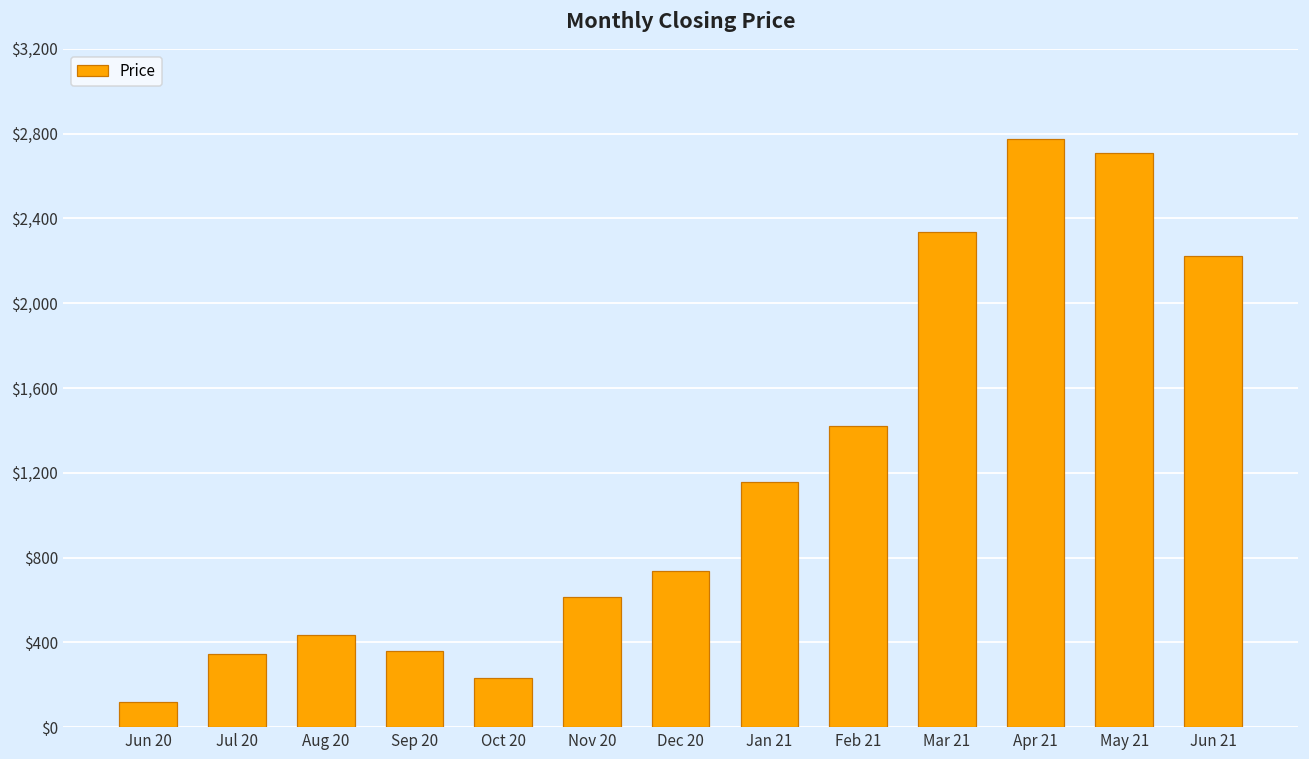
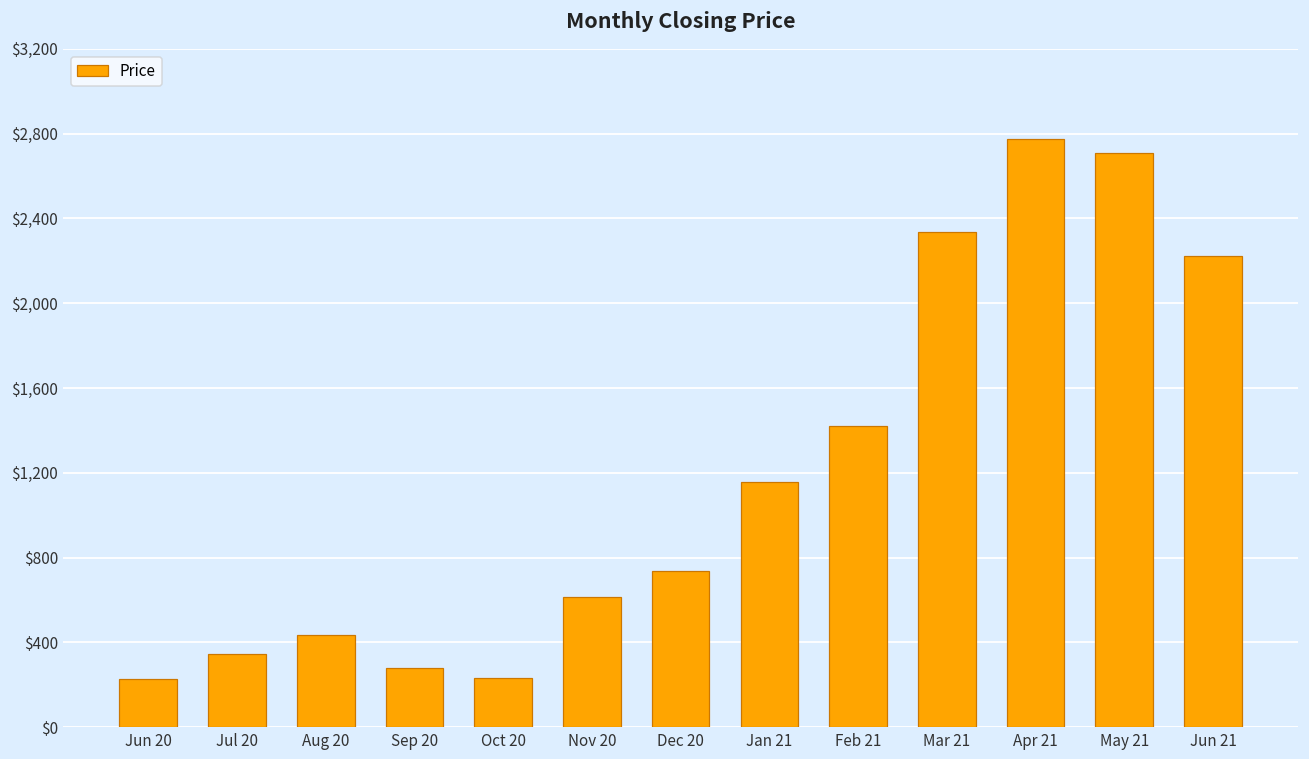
Jun 20: $120 -> $230
Sep 20: $360 -> $280
